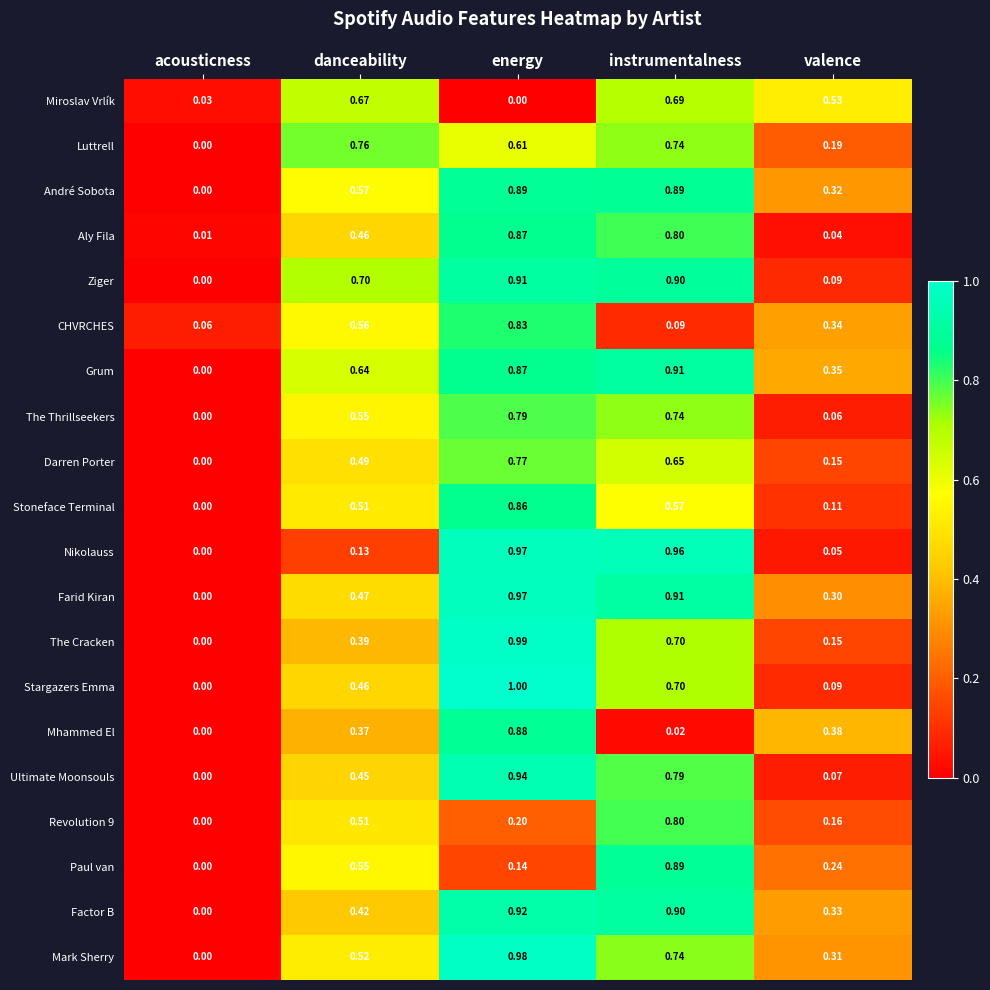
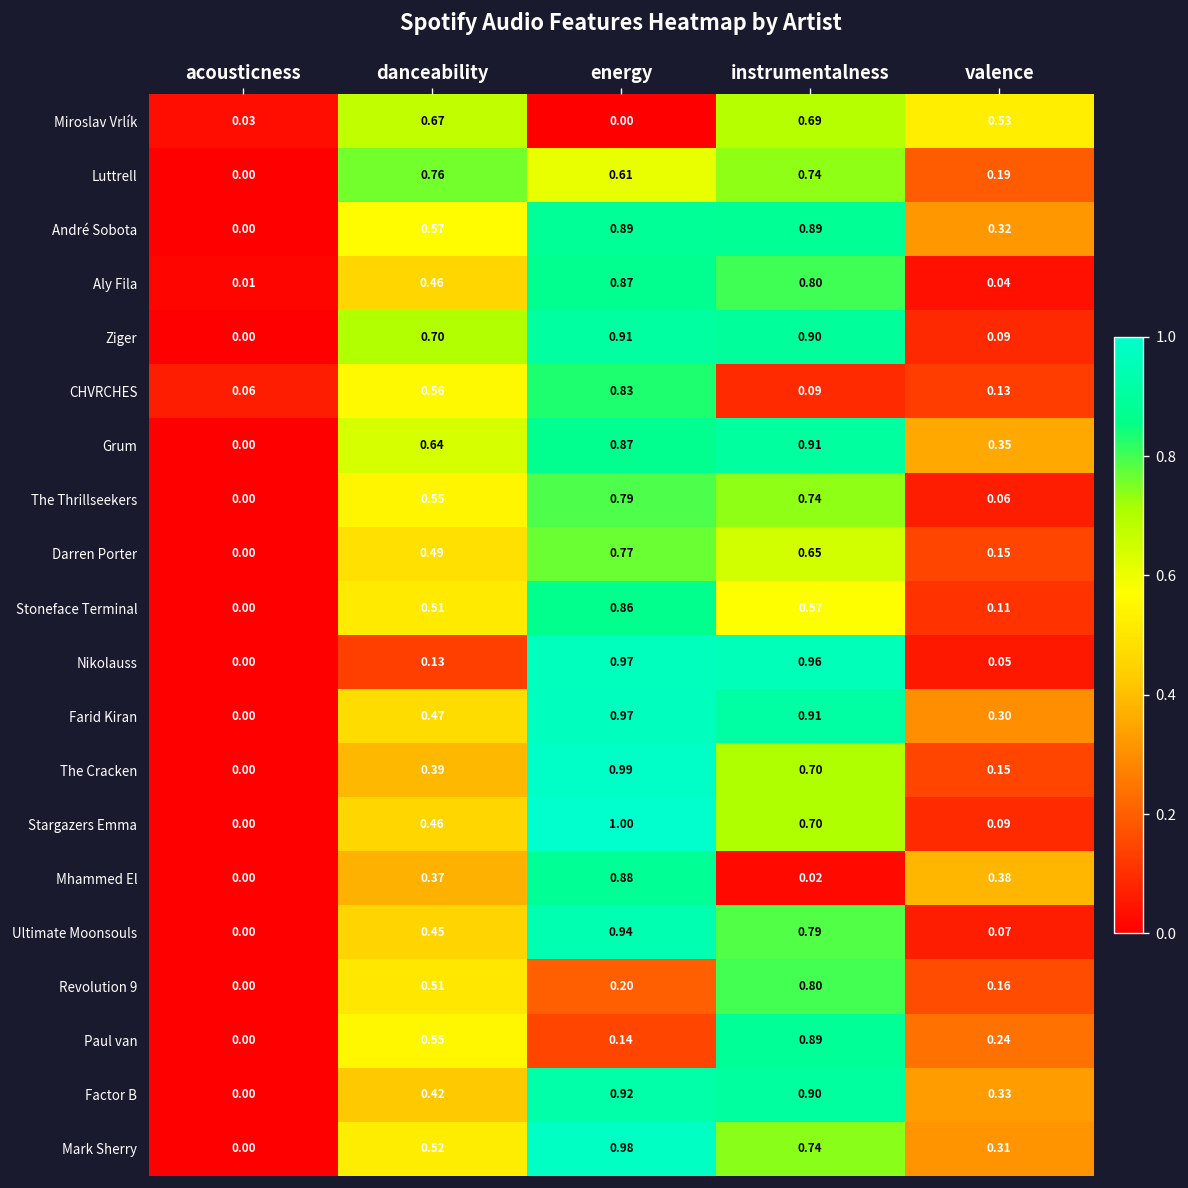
CHVRCHES, valence: 0.34 -> 0.13
